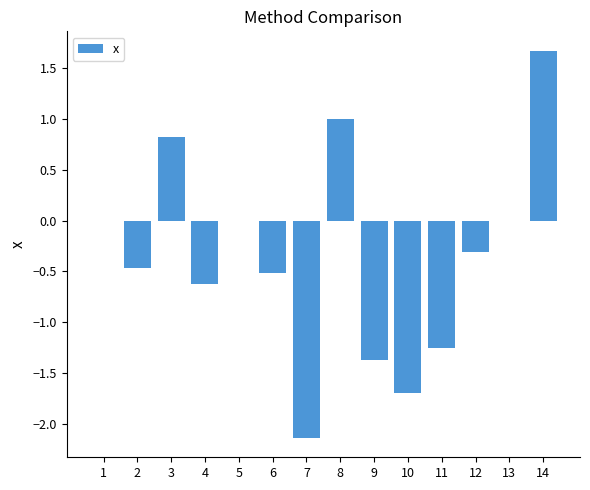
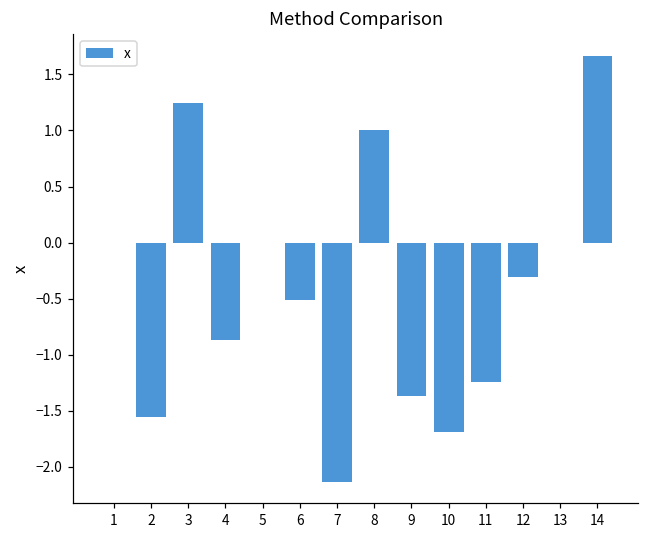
2: -0.46 -> -1.55
3: 0.82 -> 1.24
4: -0.63 -> -0.87
